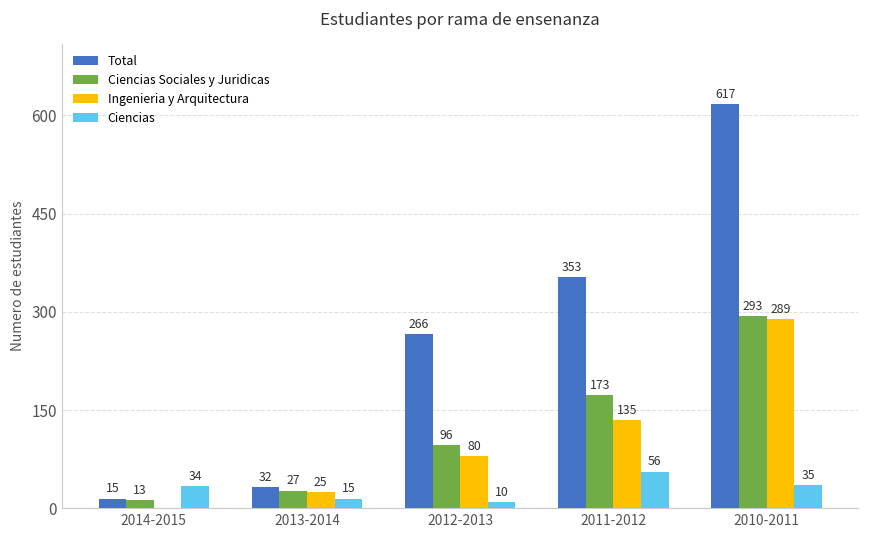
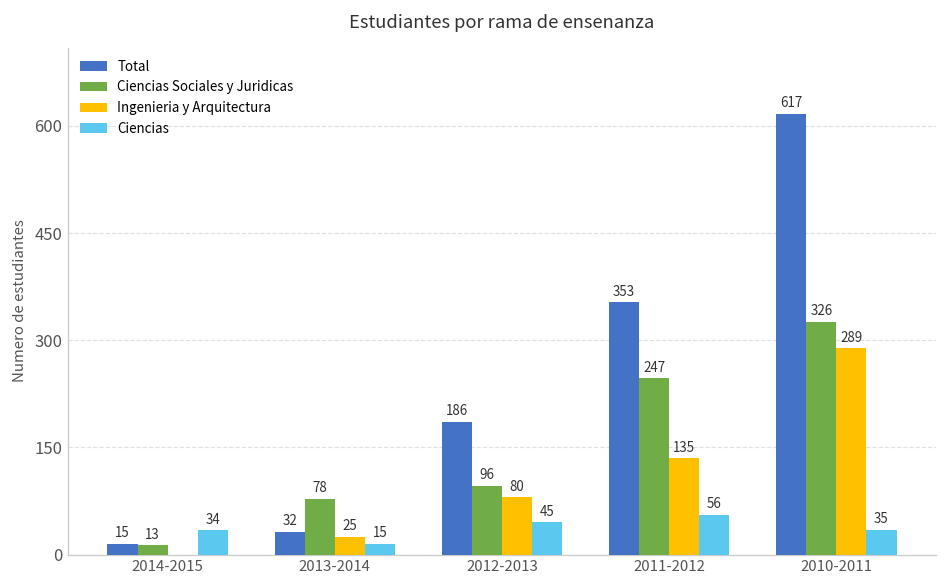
Ciencias Sociales y Juridicas, 2013-2014: 27 -> 78
Total, 2012-2013: 266 -> 186
Ciencias, 2012-2013: 10 -> 45
Ciencias Sociales y Juridicas, 2011-2012: 173 -> 247
Ciencias Sociales y Juridicas, 2010-2011: 293 -> 326
